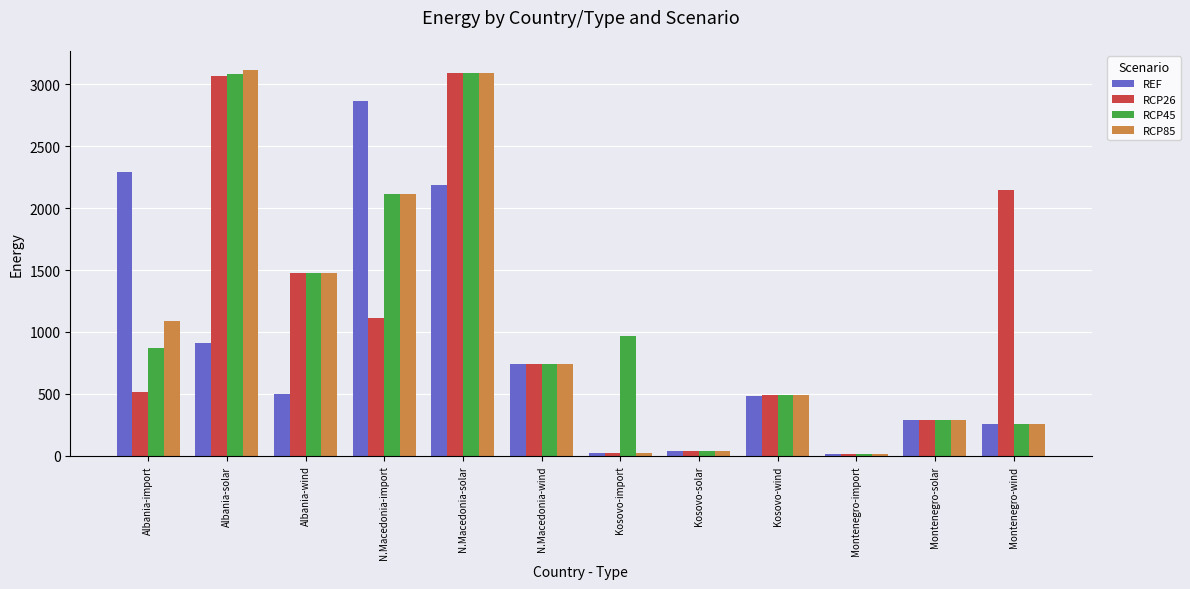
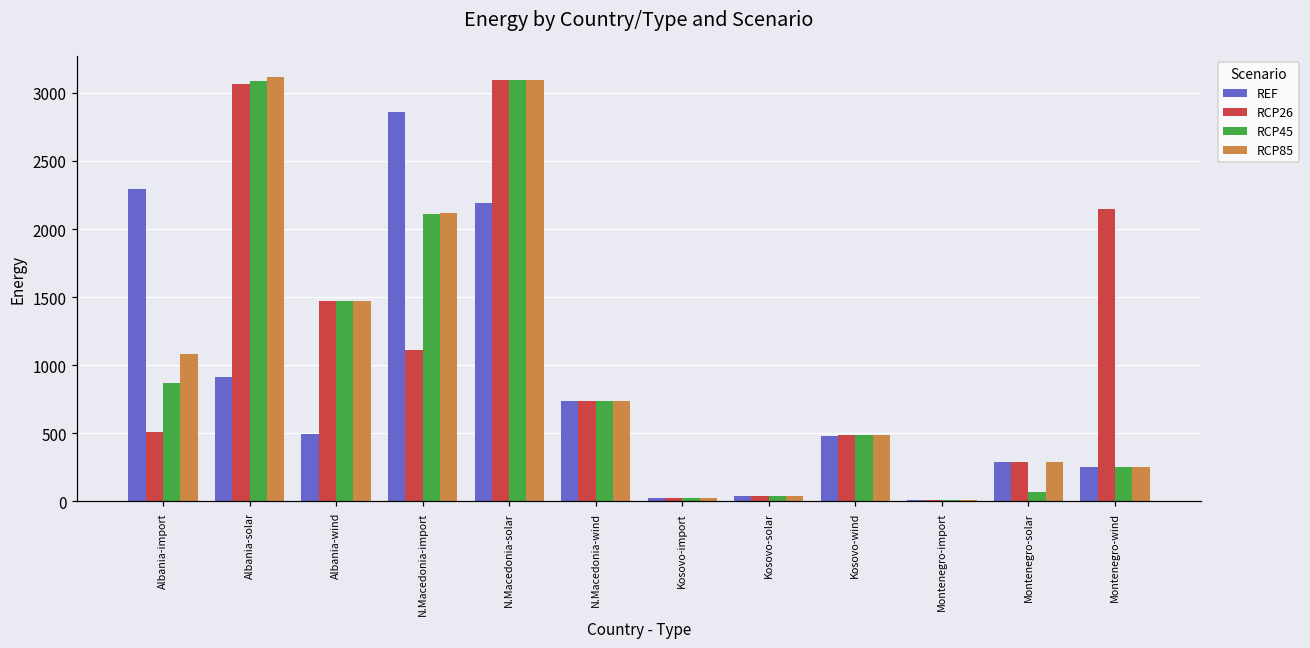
RCP45, Kosovo-import: 970 -> 30
RCP45, Montenegro-solar: 290 -> 70
